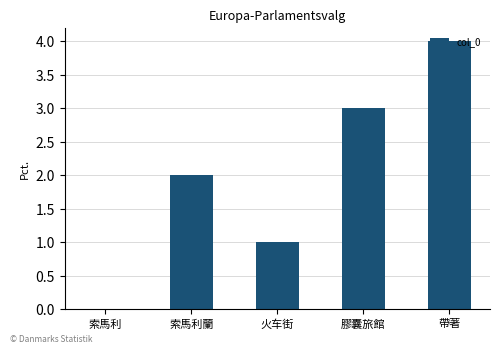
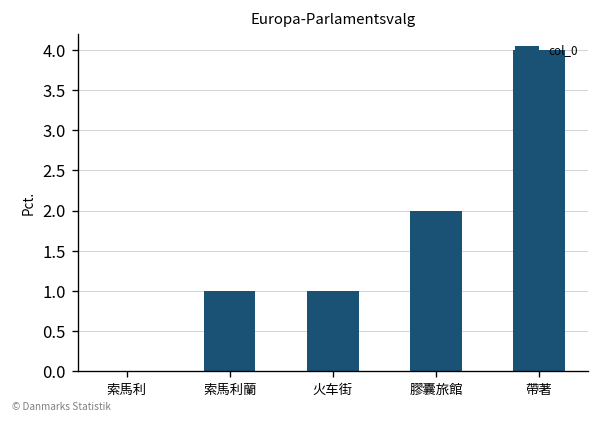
索馬利蘭: 2 -> 1
膠囊旅館: 3 -> 2
